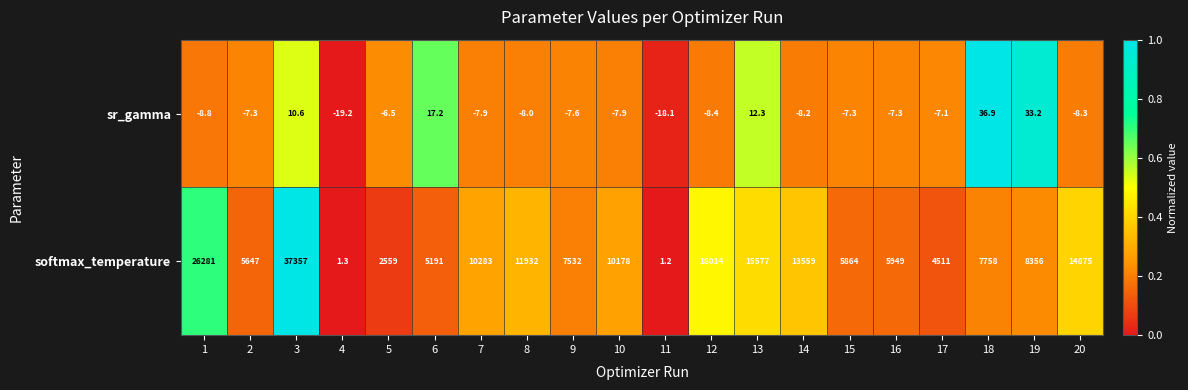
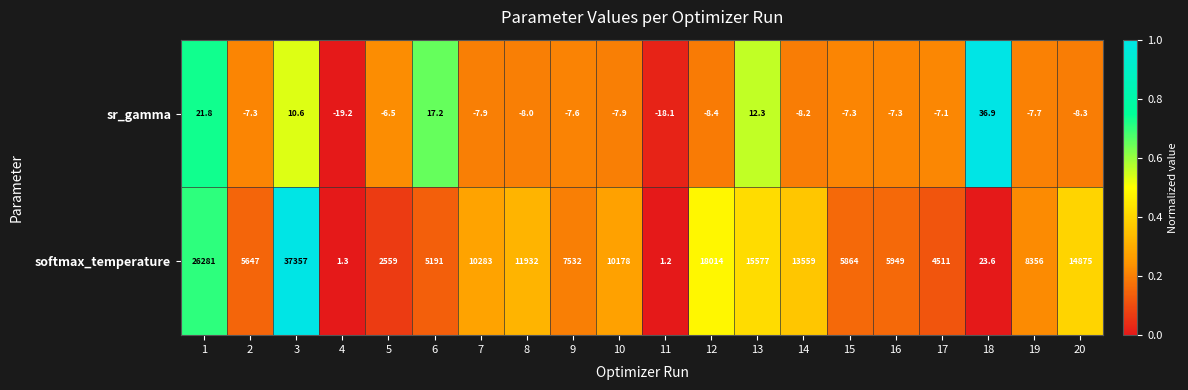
sr_gamma, 1: -8.8 -> 21.8
sr_gamma, 19: 33.2 -> -7.7
softmax_temperature, 18: 7758 -> 23.6
